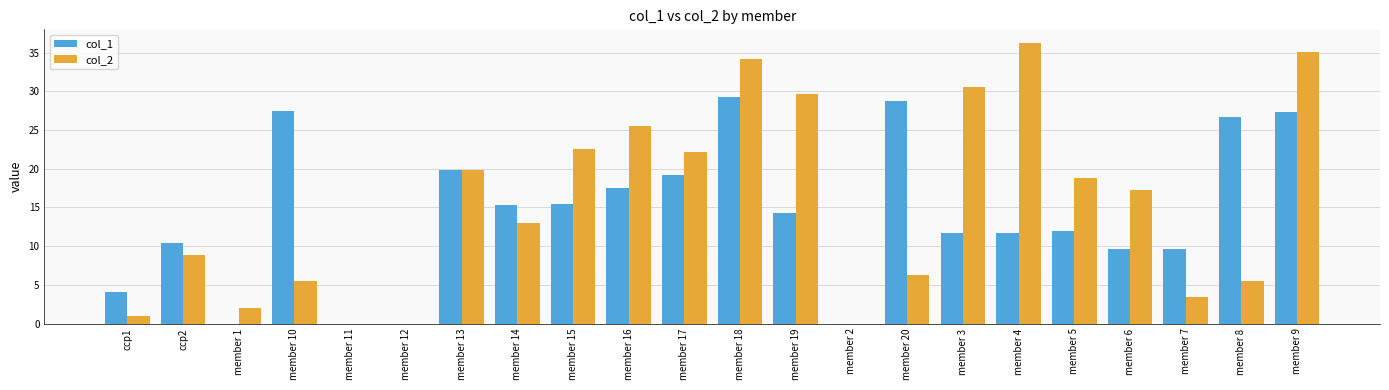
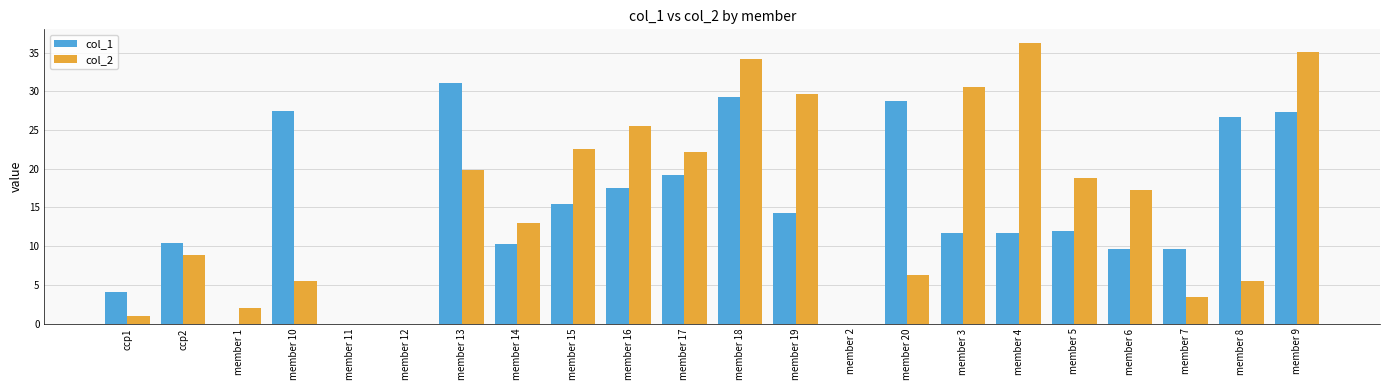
col_1, member 13: 20 -> 31
col_1, member 14: 15 -> 10
